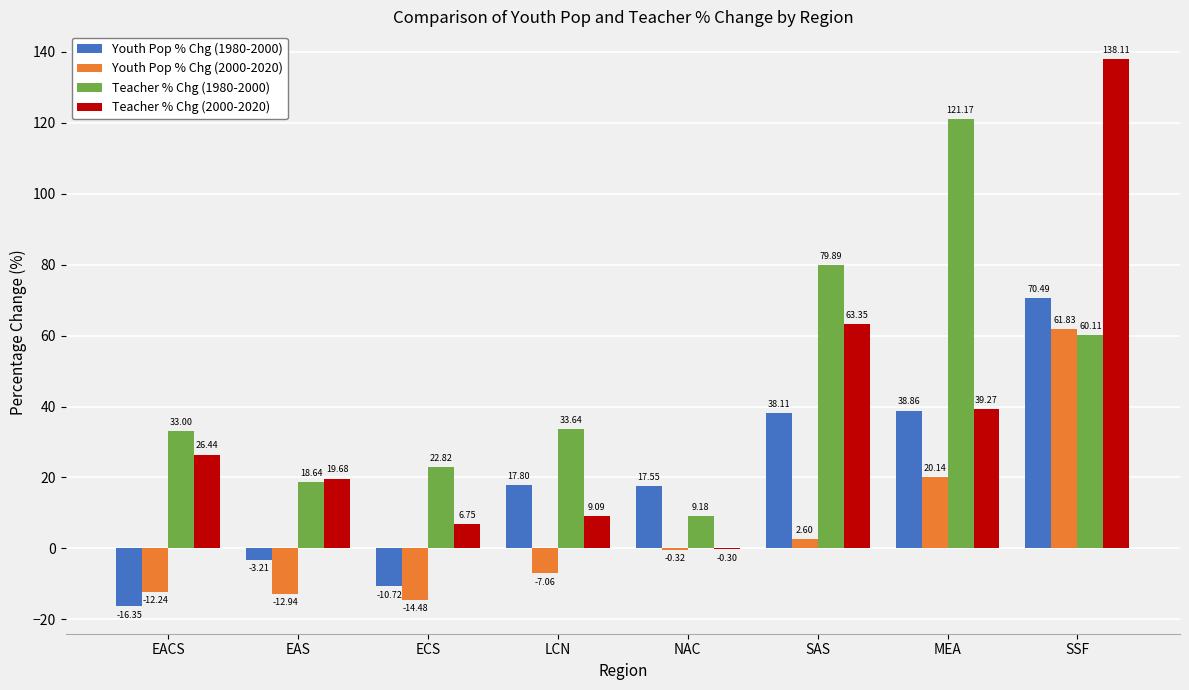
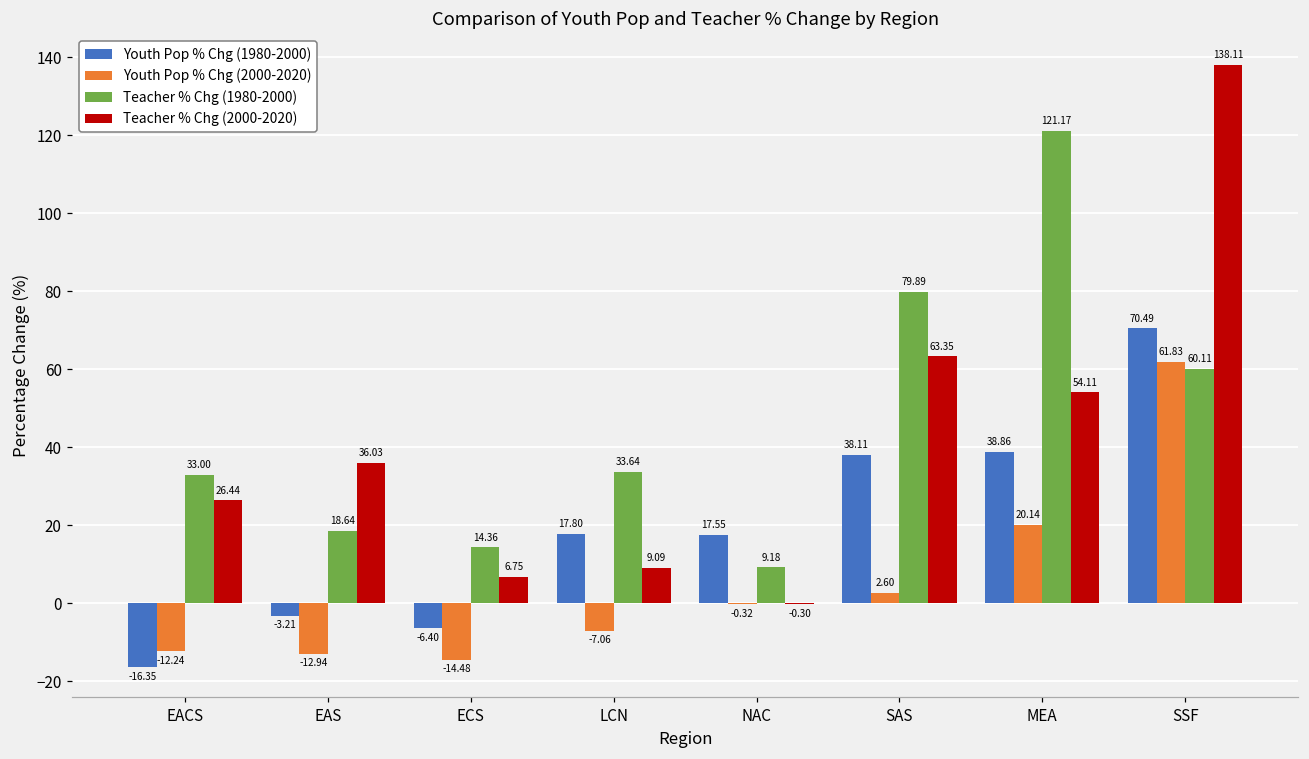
Teacher % Chg (2000-2020), EAS: 19.68 -> 36.03
Youth Pop % Chg (1980-2000), ECS: -10.72 -> -6.40
Teacher % Chg (1980-2000), ECS: 22.82 -> 14.36
Teacher % Chg (2000-2020), MEA: 39.27 -> 54.11
